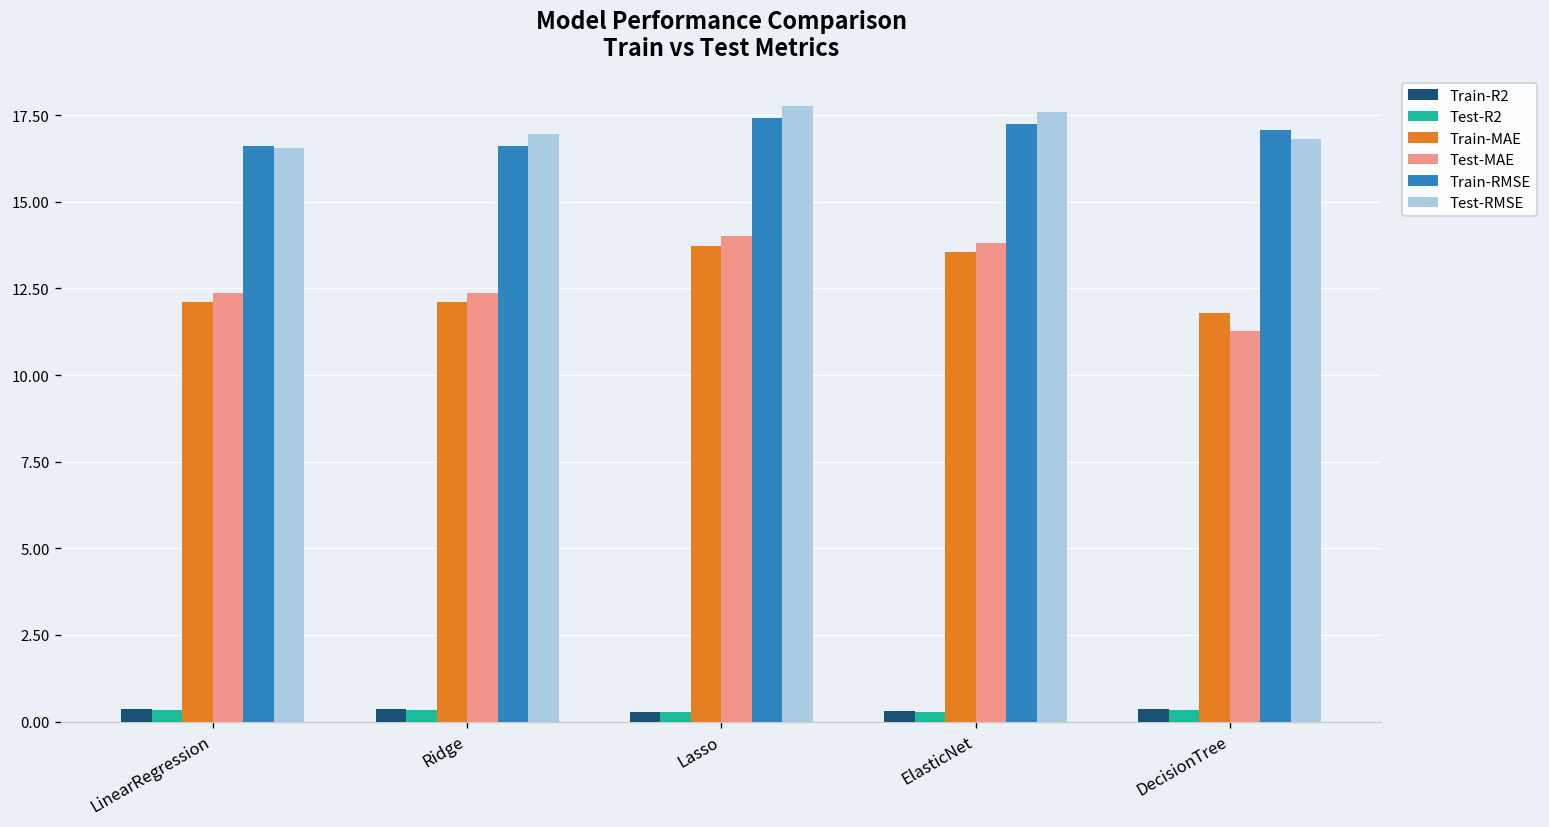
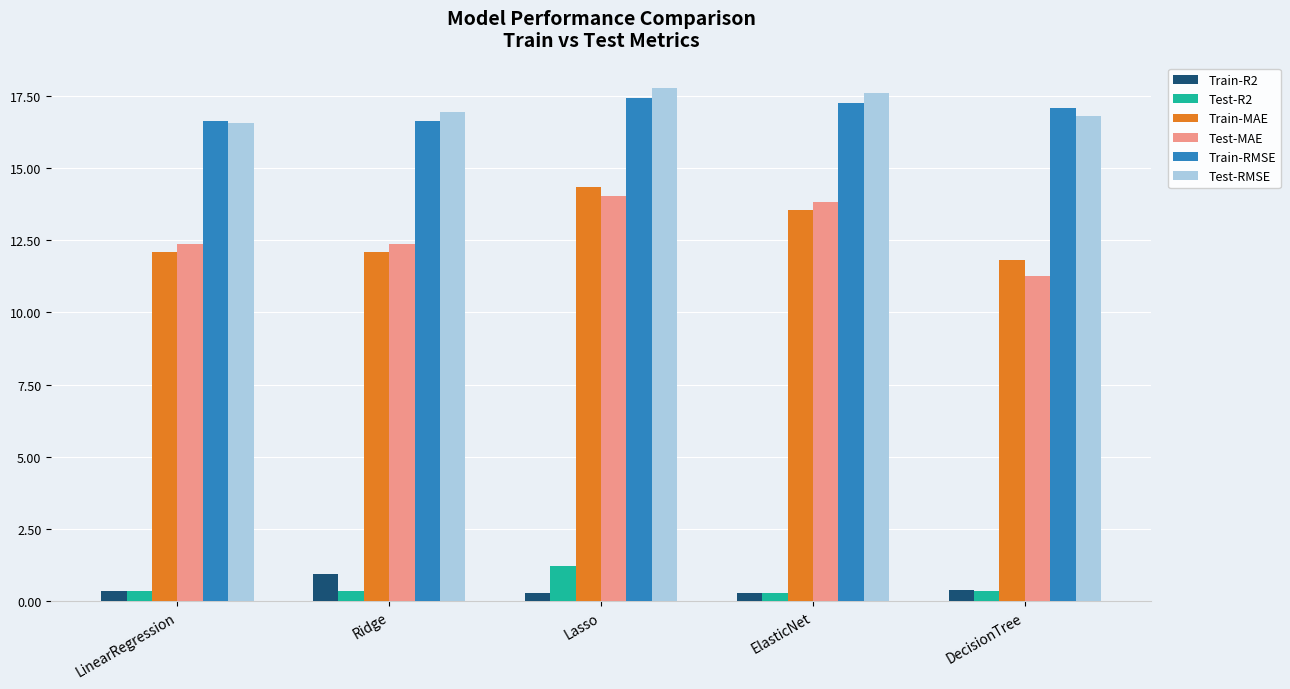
Train-R2, Ridge: 0.3 -> 0.9
Test-R2, Lasso: 0.3 -> 1.2
Train-MAE, Lasso: 13.7 -> 14.3
